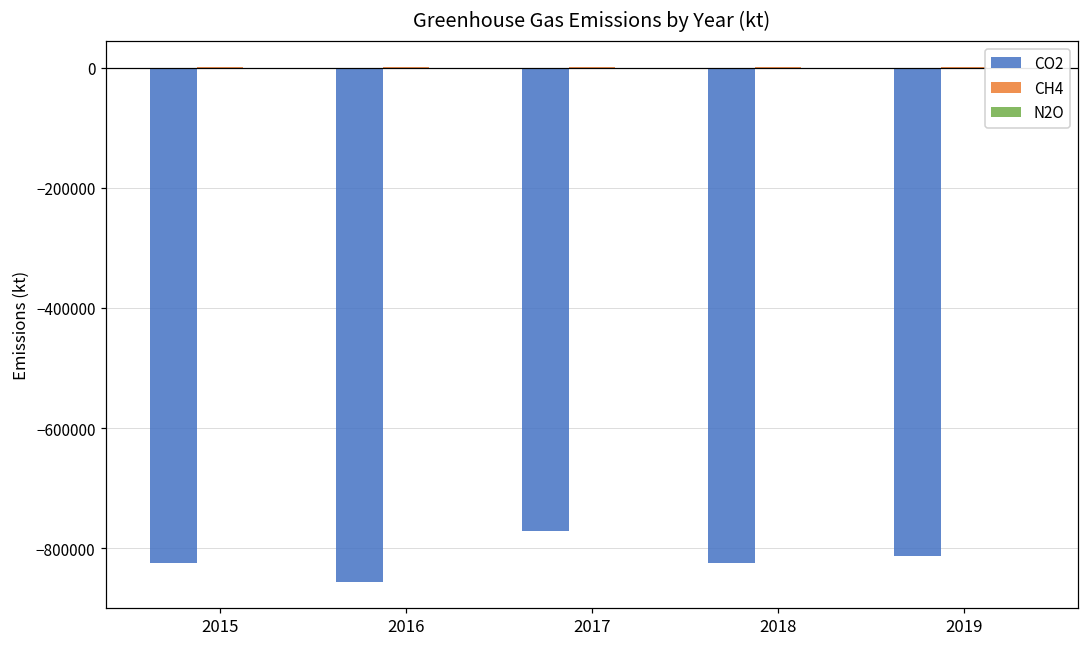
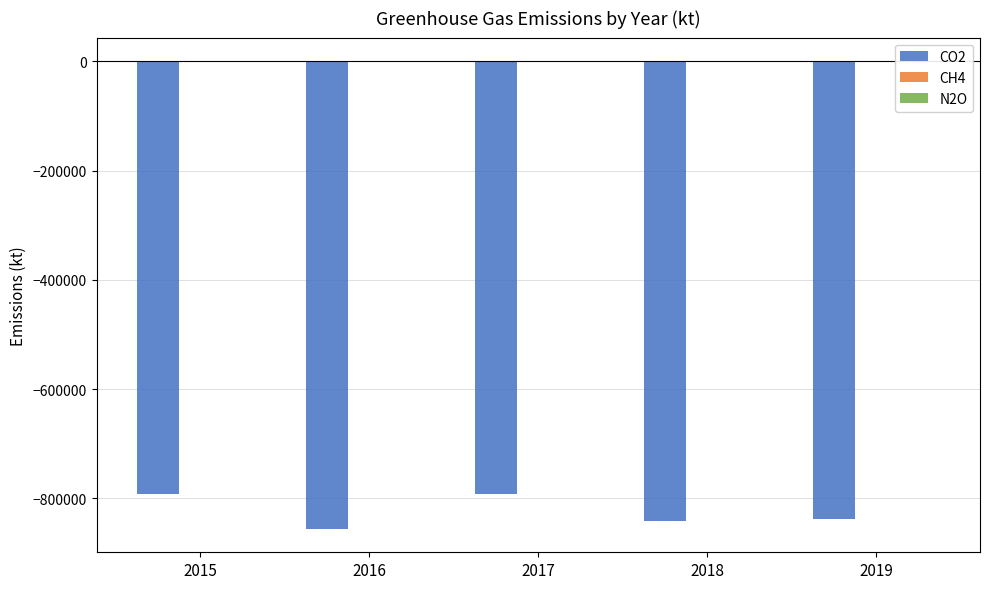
CO2, 2015: -820000 -> -790000
CO2, 2017: -770000 -> -790000
CO2, 2018: -820000 -> -840000
CO2, 2019: -810000 -> -840000
